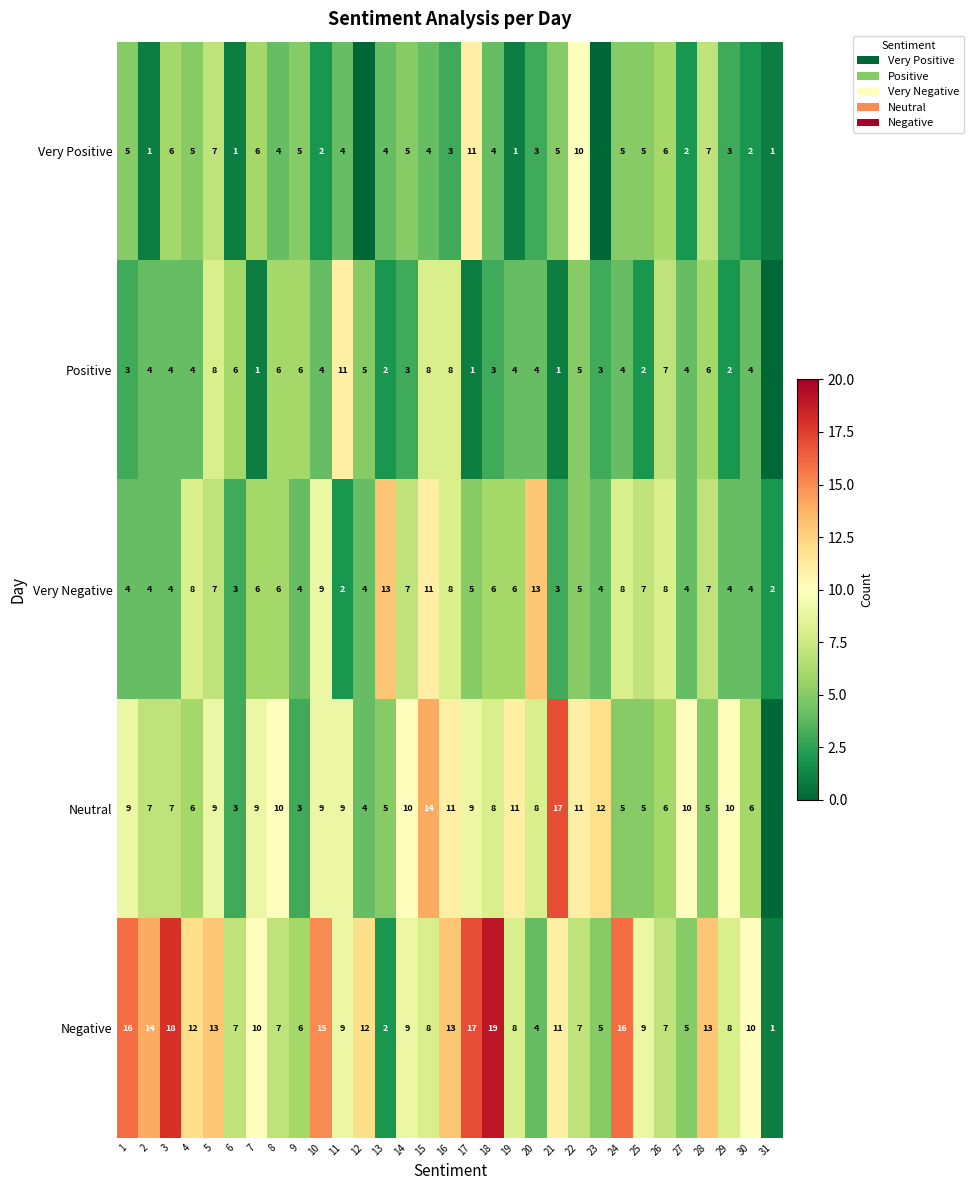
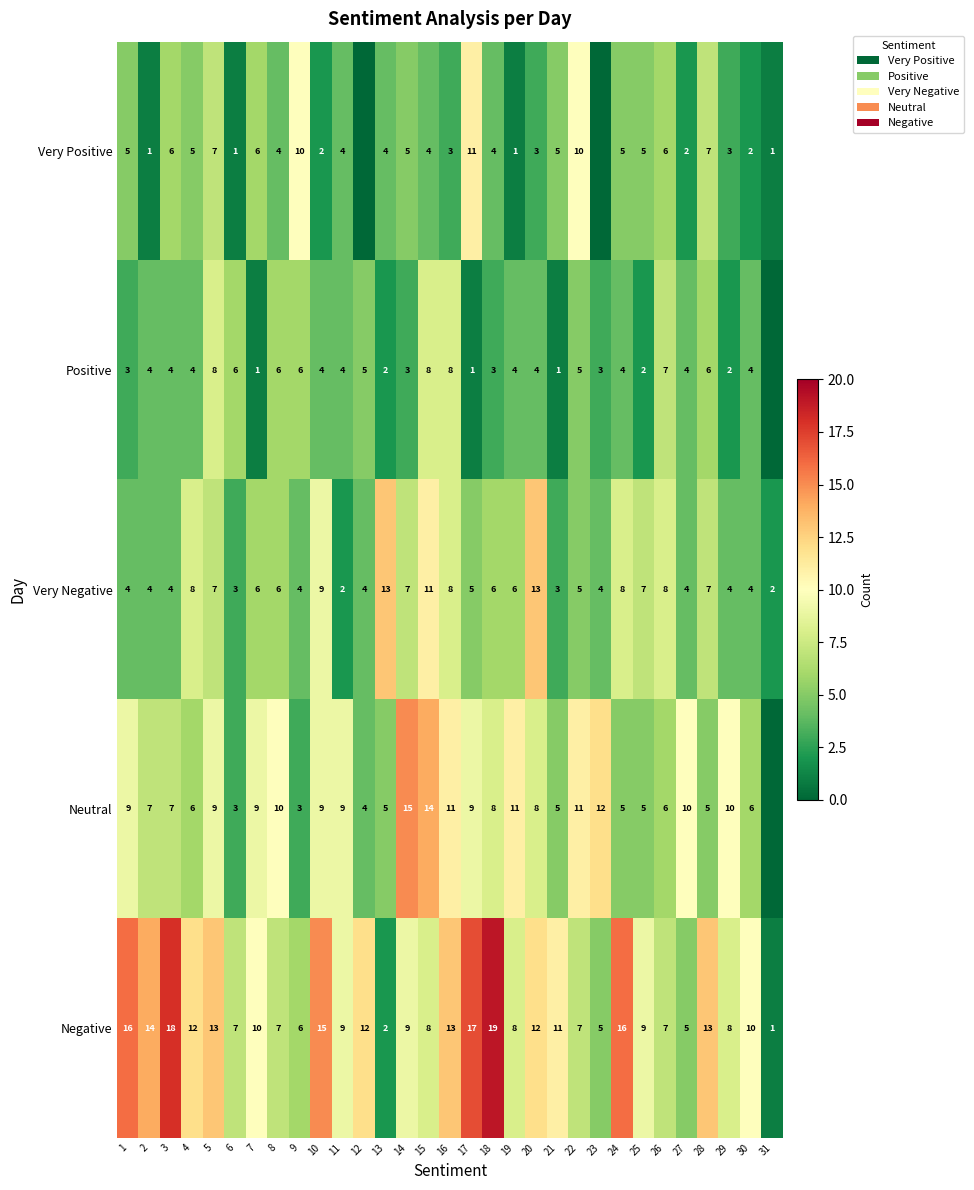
Very Positive, 9: 5 -> 10
Positive, 11: 11 -> 4
Neutral, 14: 10 -> 15
Neutral, 21: 17 -> 5
Negative, 20: 4 -> 12
